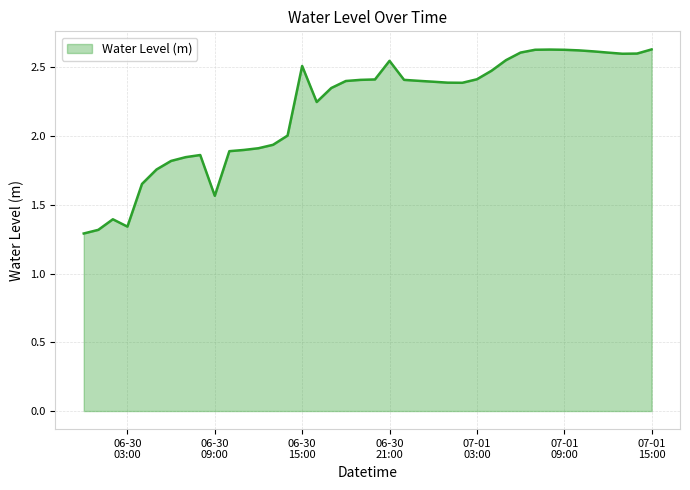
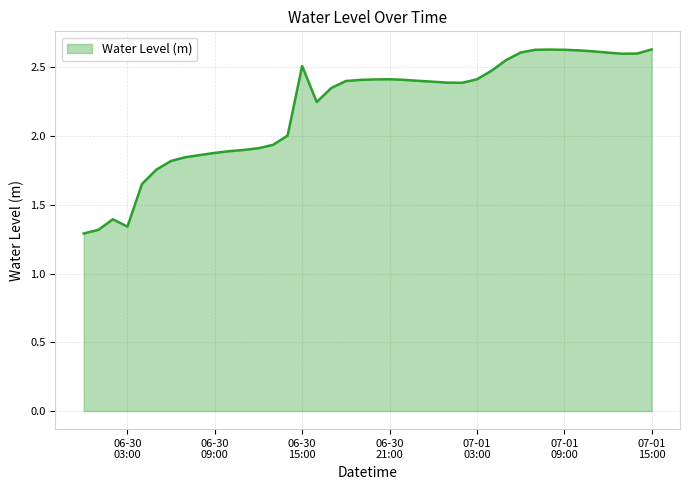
06-30 09:00: 1.57 -> 1.88
06-30 21:00: 2.55 -> 2.41
